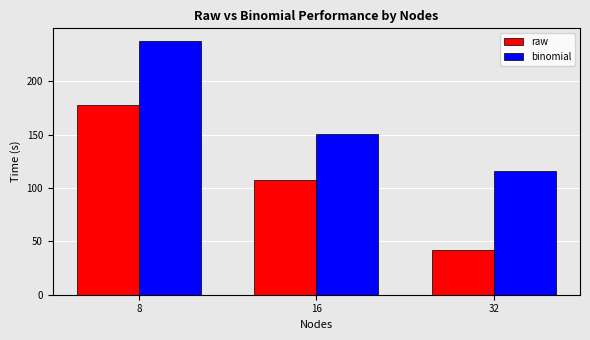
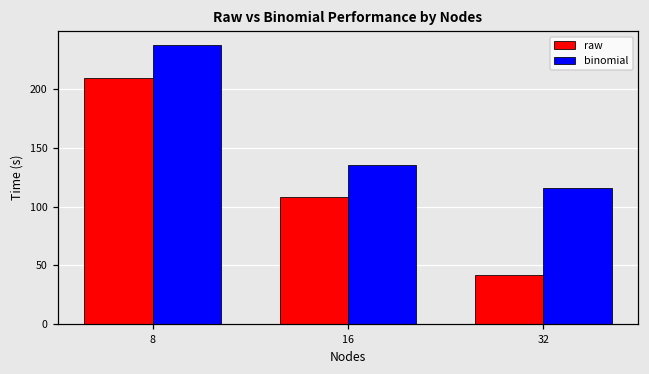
raw, 8: 177 -> 210
binomial, 16: 151 -> 136
